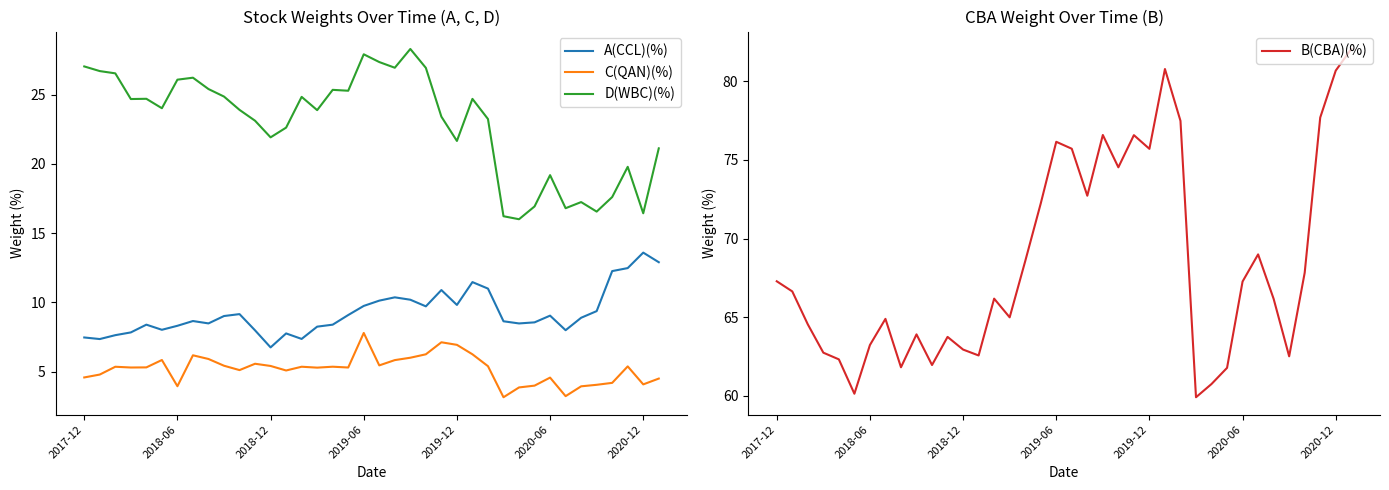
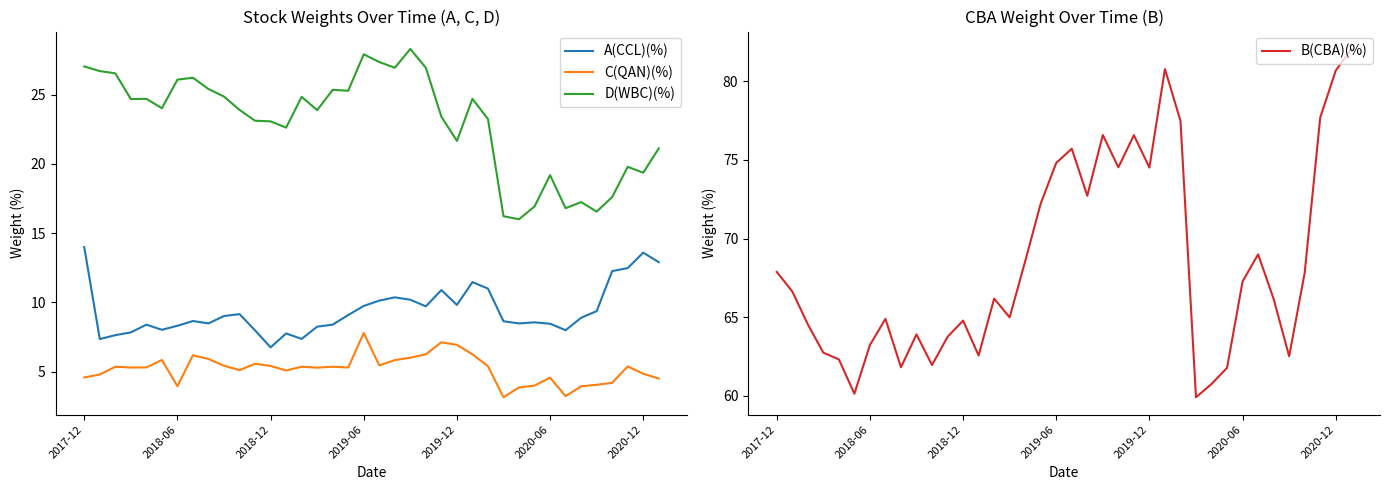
Stock Weights Over Time (A, C, D), A(CCL)(%), 2017-12: 7.5 -> 14.0
Stock Weights Over Time (A, C, D), D(WBC)(%), 2018-12: 21.9 -> 23.1
Stock Weights Over Time (A, C, D), A(CCL)(%), 2020-06: 9.0 -> 8.5
Stock Weights Over Time (A, C, D), C(QAN)(%), 2020-12: 4.1 -> 4.9
Stock Weights Over Time (A, C, D), D(WBC)(%), 2020-12: 16.4 -> 19.4
CBA Weight Over Time (B), 2017-12: 67.3 -> 67.9
CBA Weight Over Time (B), 2018-12: 62.9 -> 64.8
CBA Weight Over Time (B), 2019-06: 76.2 -> 74.8
CBA Weight Over Time (B), 2019-12: 75.7 -> 74.5
